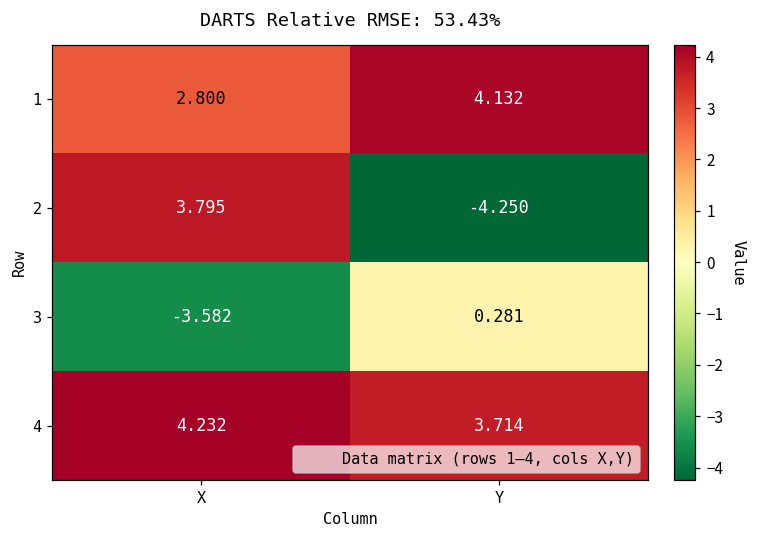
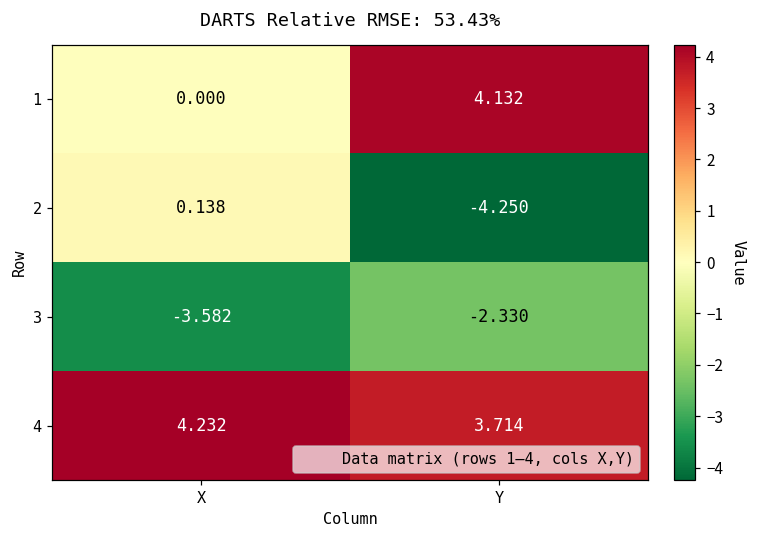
1, X: 2.800 -> 0.000
2, X: 3.795 -> 0.138
3, Y: 0.281 -> -2.330
